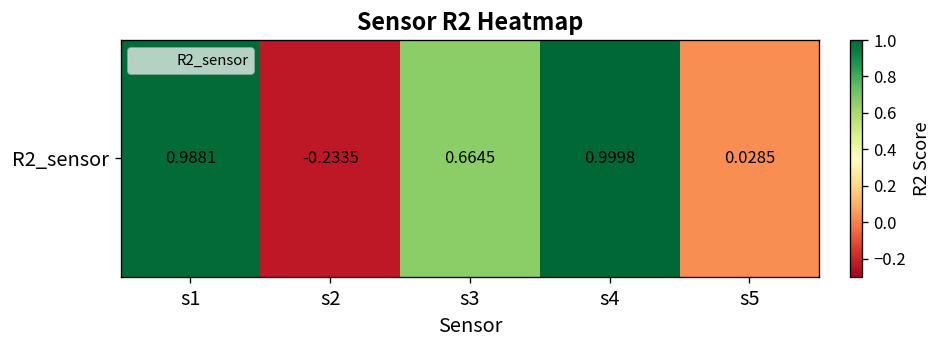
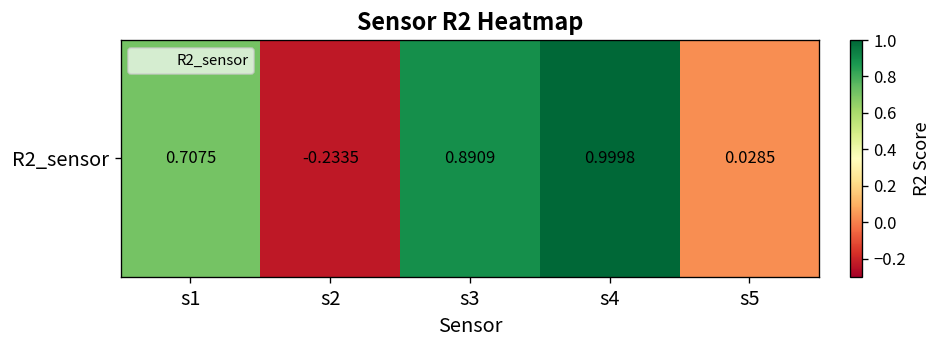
R2_sensor, s1: 0.9881 -> 0.7075
R2_sensor, s3: 0.6645 -> 0.8909
